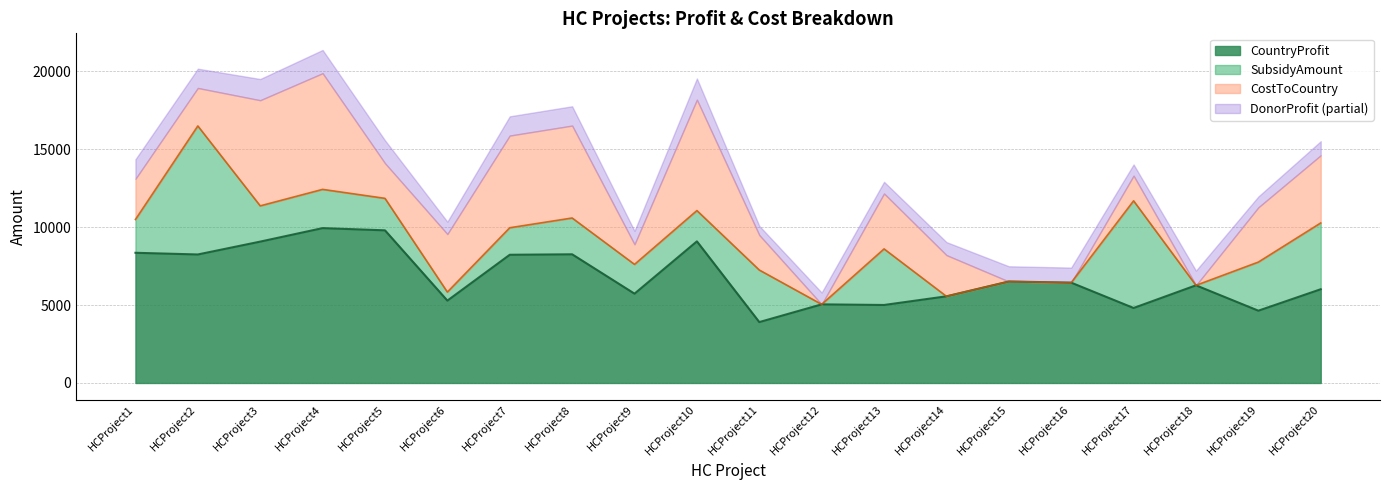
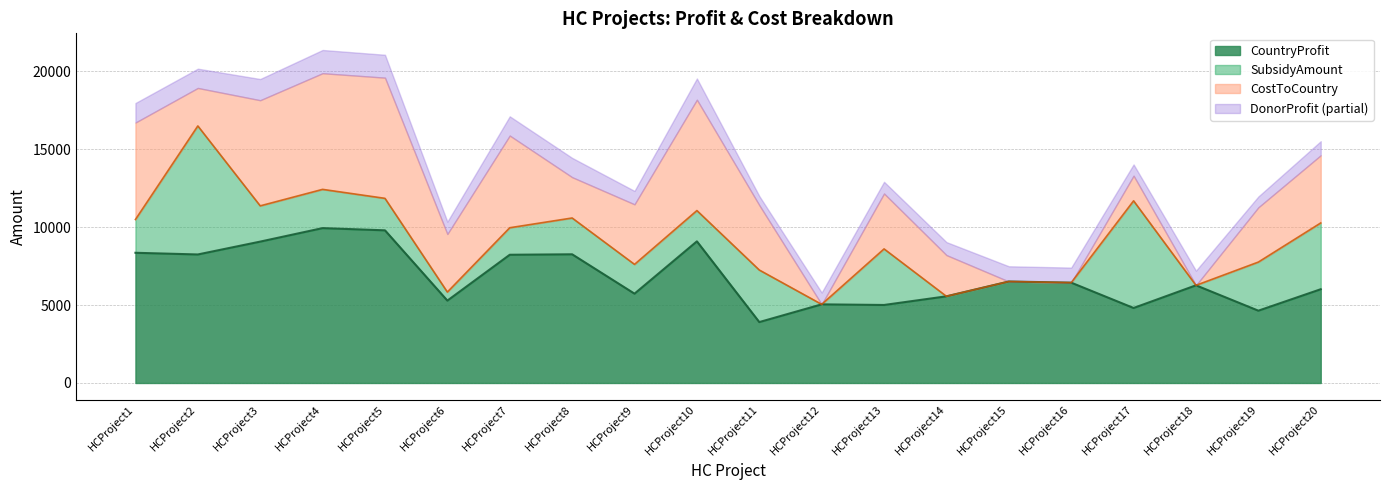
CostToCountry, HCProject1: 2600 -> 6200
CostToCountry, HCProject5: 2300 -> 7700
CostToCountry, HCProject8: 5900 -> 2600
CostToCountry, HCProject9: 1300 -> 3900
CostToCountry, HCProject11: 2200 -> 4200
